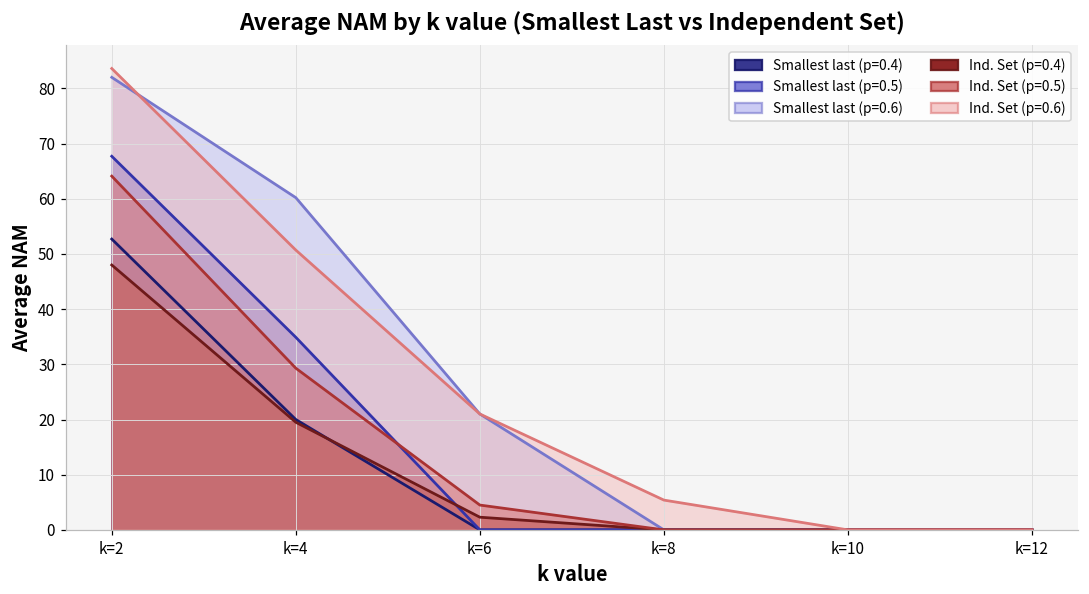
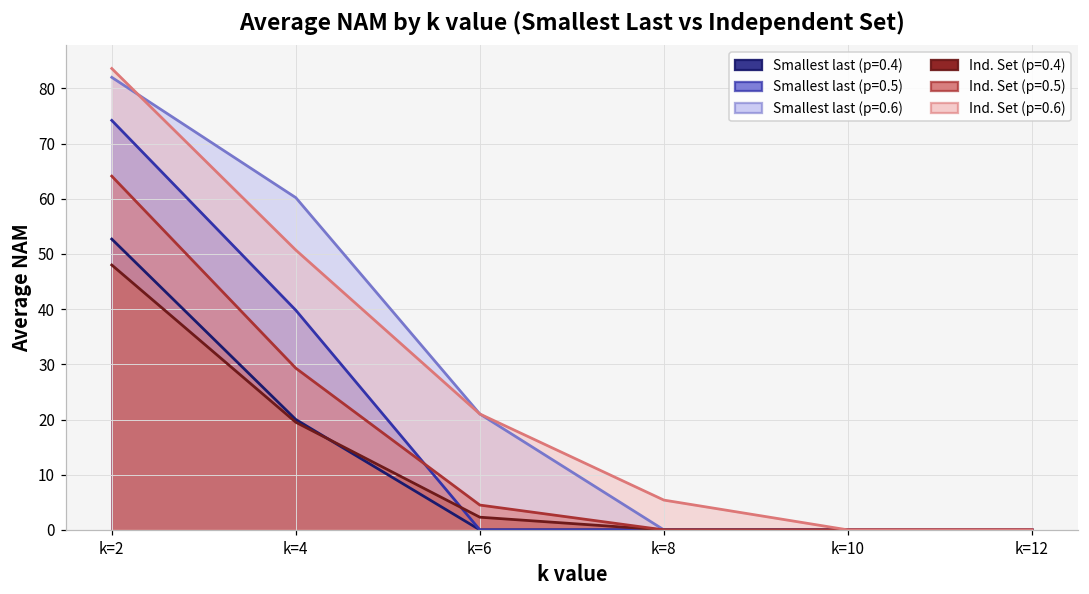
Smallest last (p=0.5), k=2: 68 -> 74
Smallest last (p=0.5), k=4: 35 -> 40
